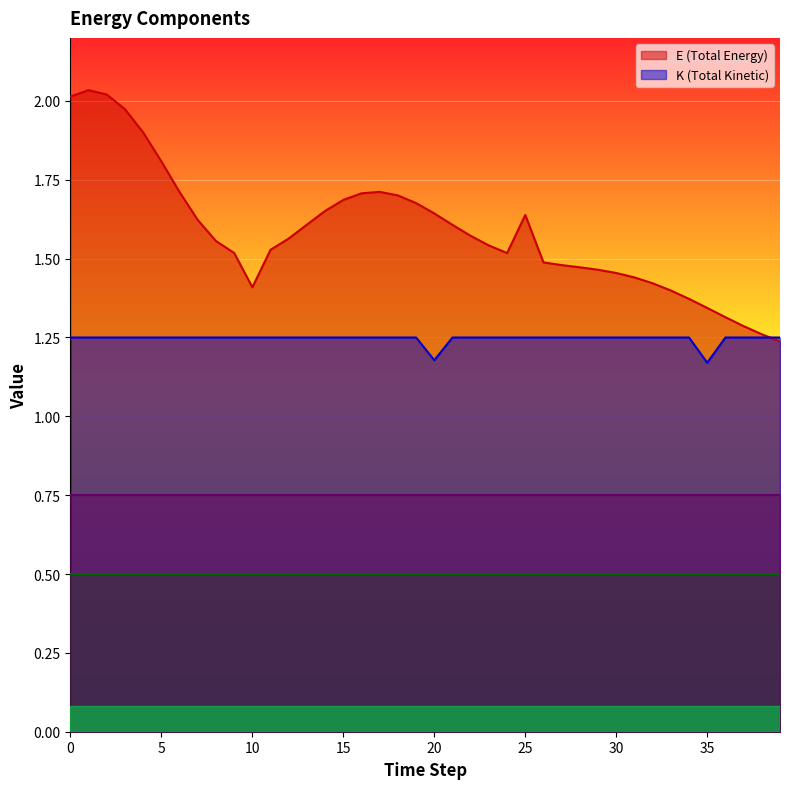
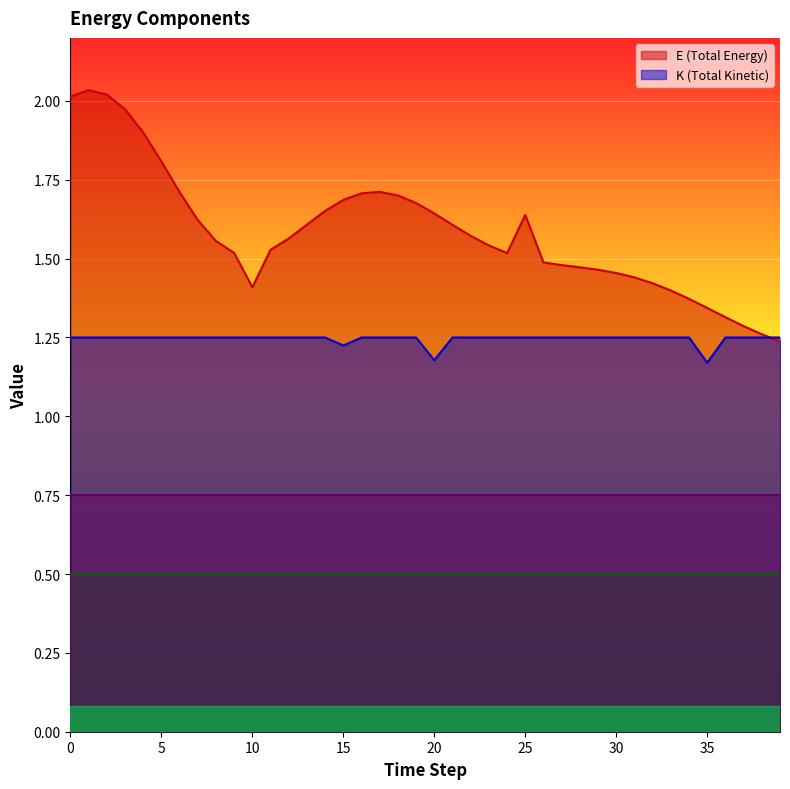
K (Total Kinetic), 15: 1.25 -> 1.22
